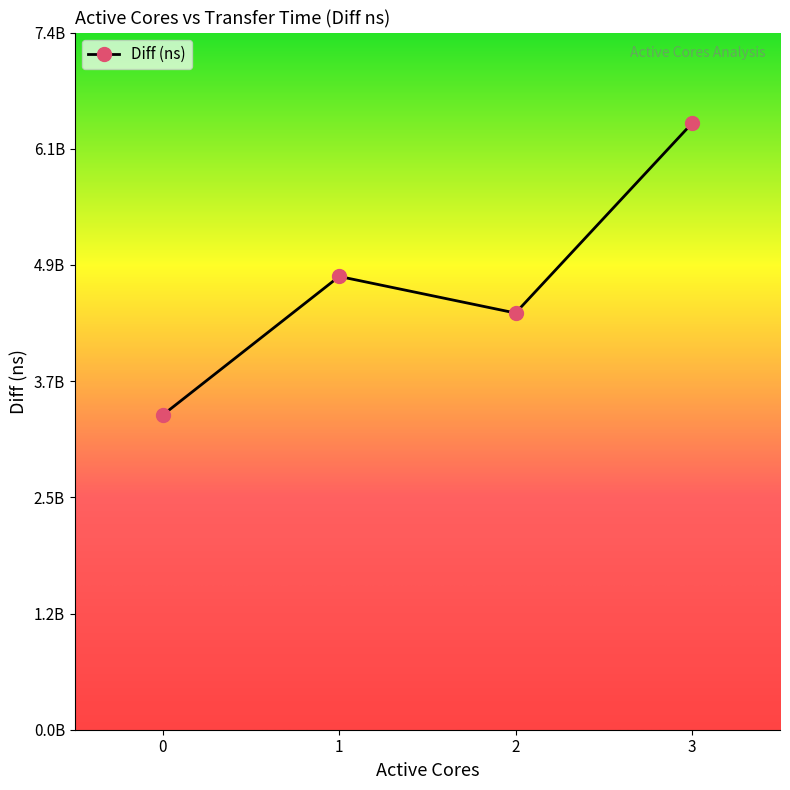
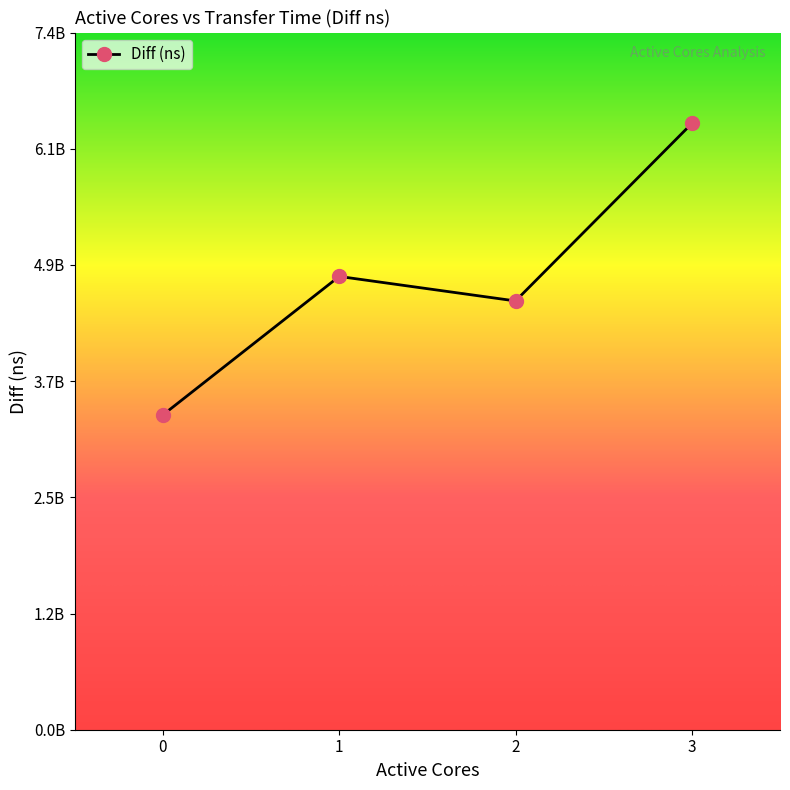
2: 4400000000 -> 4500000000
